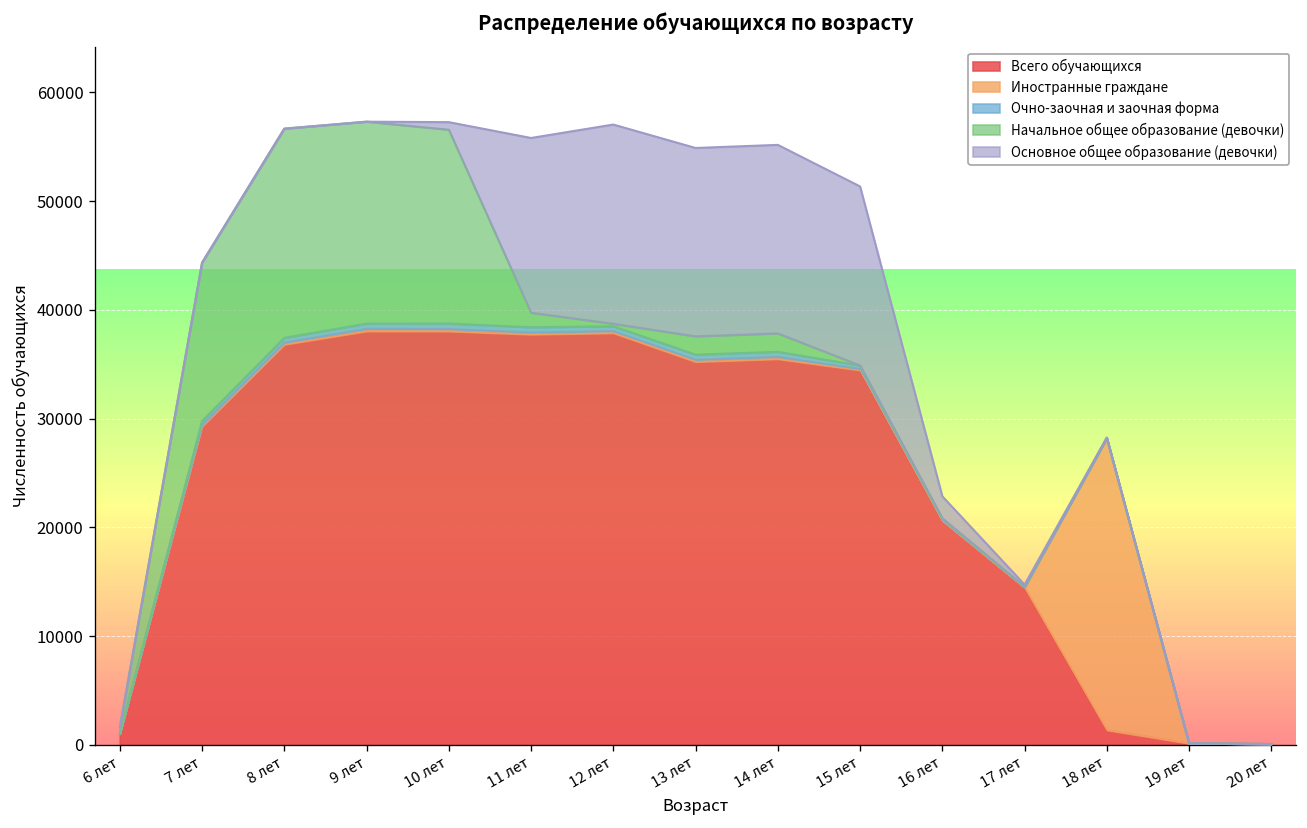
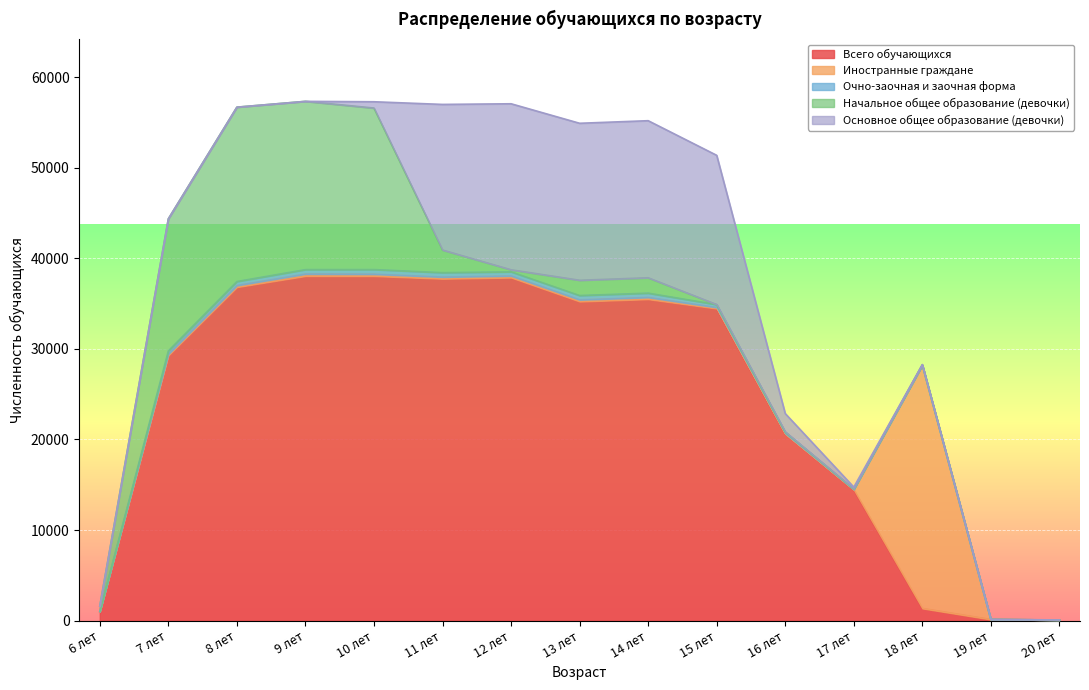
Начальное общее образование (девочки), 11 лет: 1000 -> 2000
